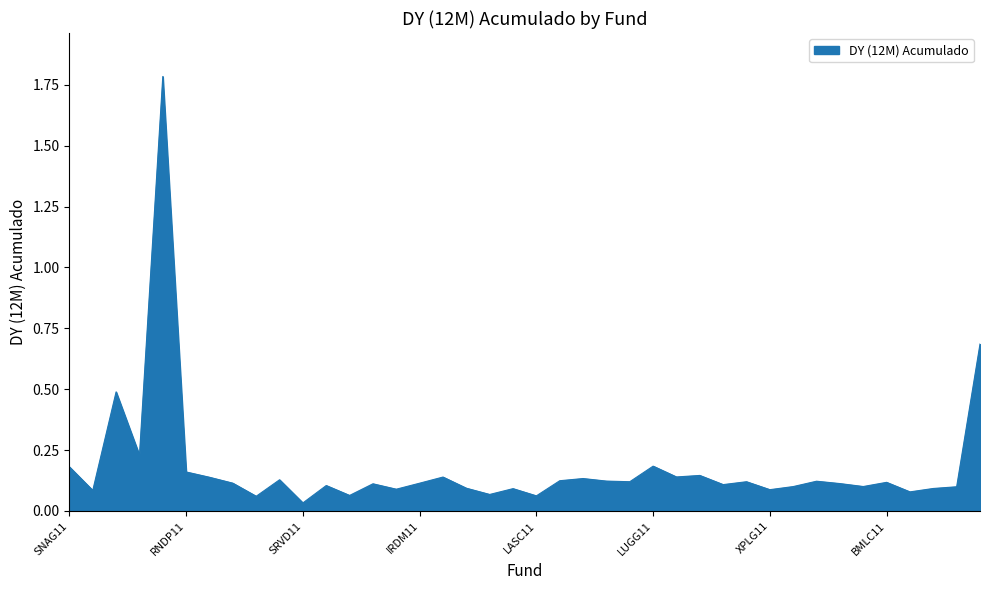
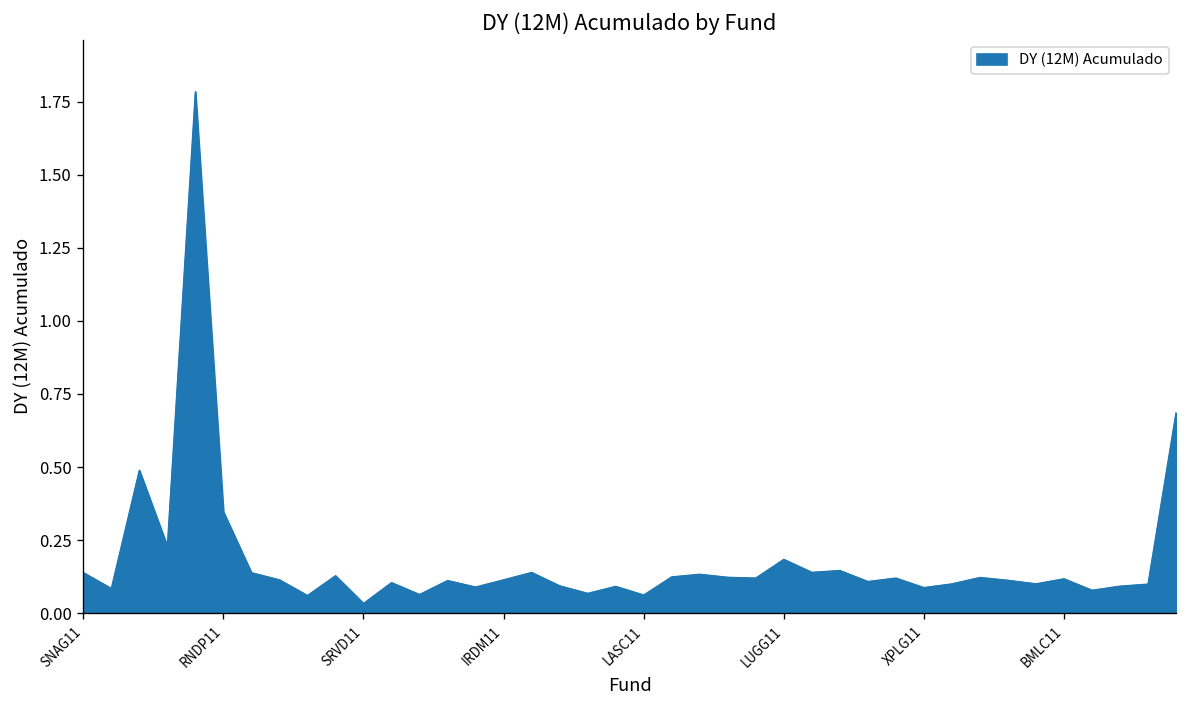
SNAG11: 0.18 -> 0.14
RNDP11: 0.16 -> 0.35
